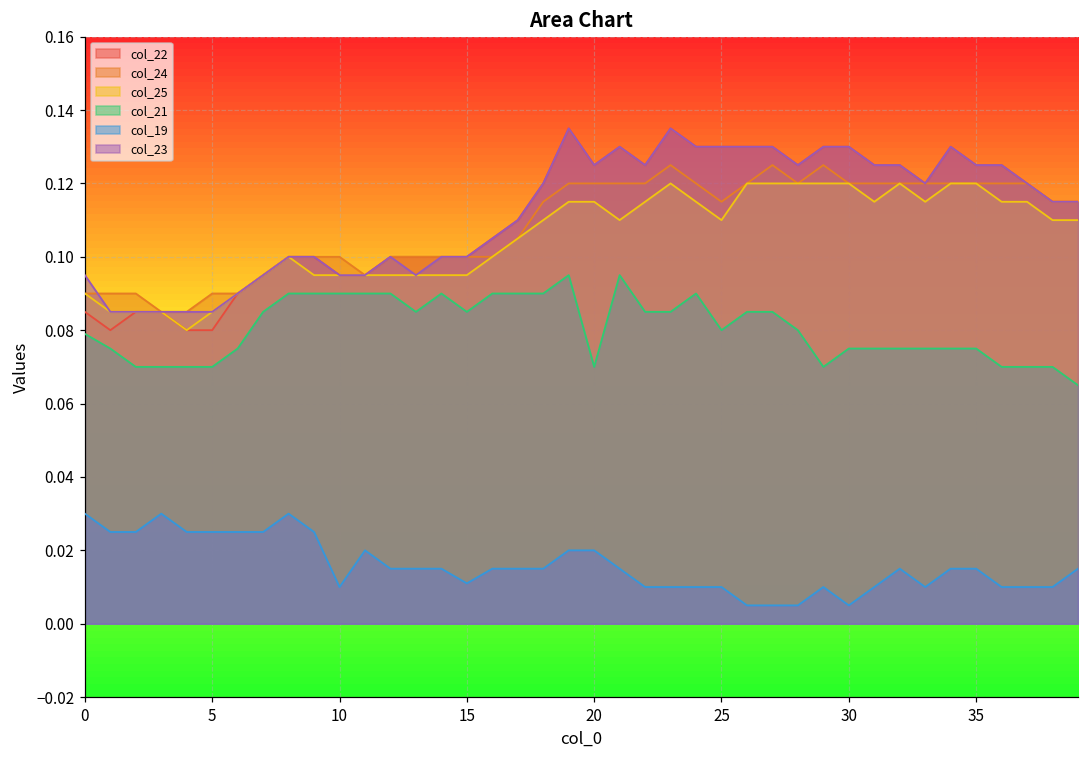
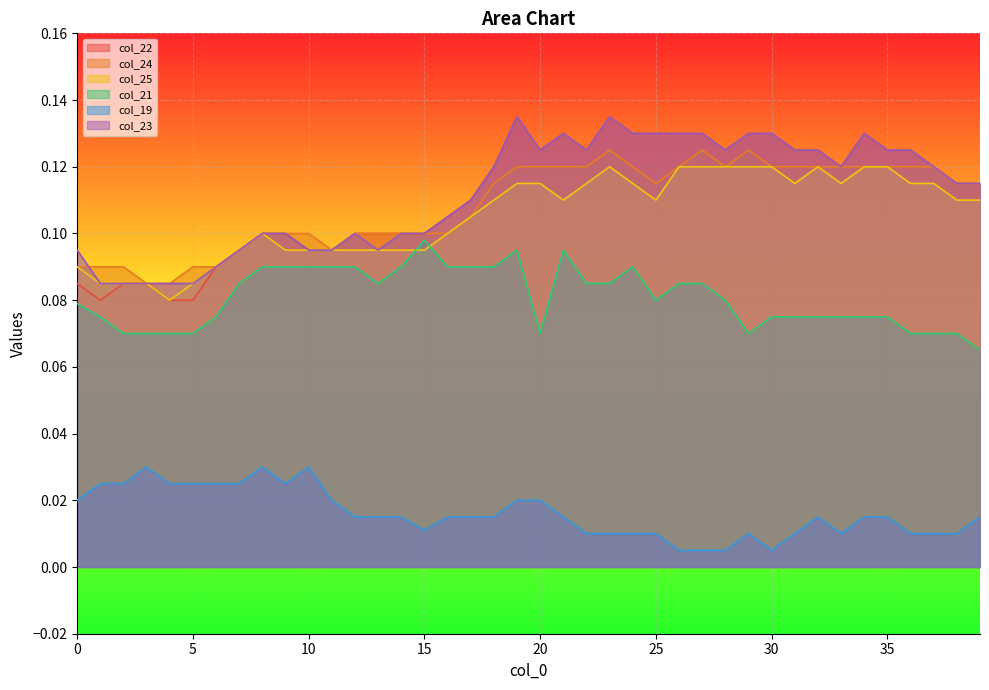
col_19, 0: 0.03 -> 0.02
col_19, 10: 0.01 -> 0.03
col_21, 15: 0.085 -> 0.098
